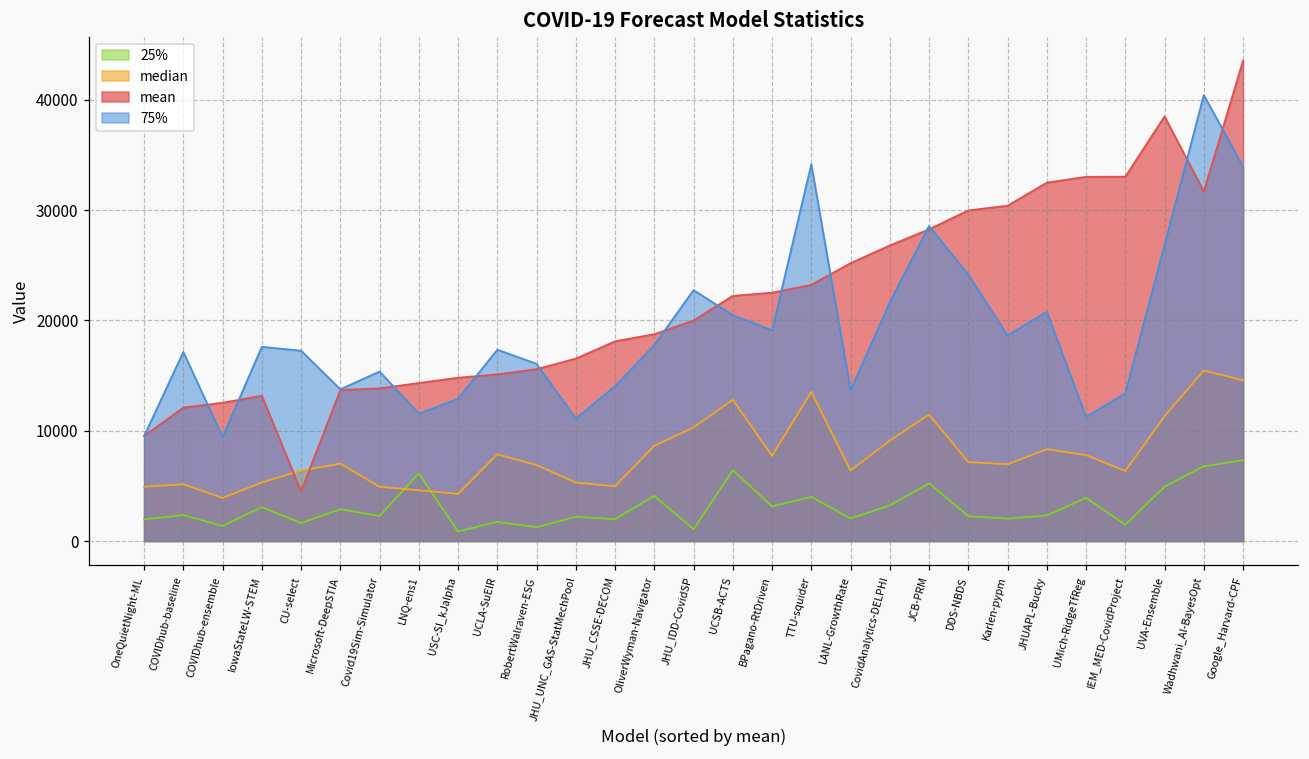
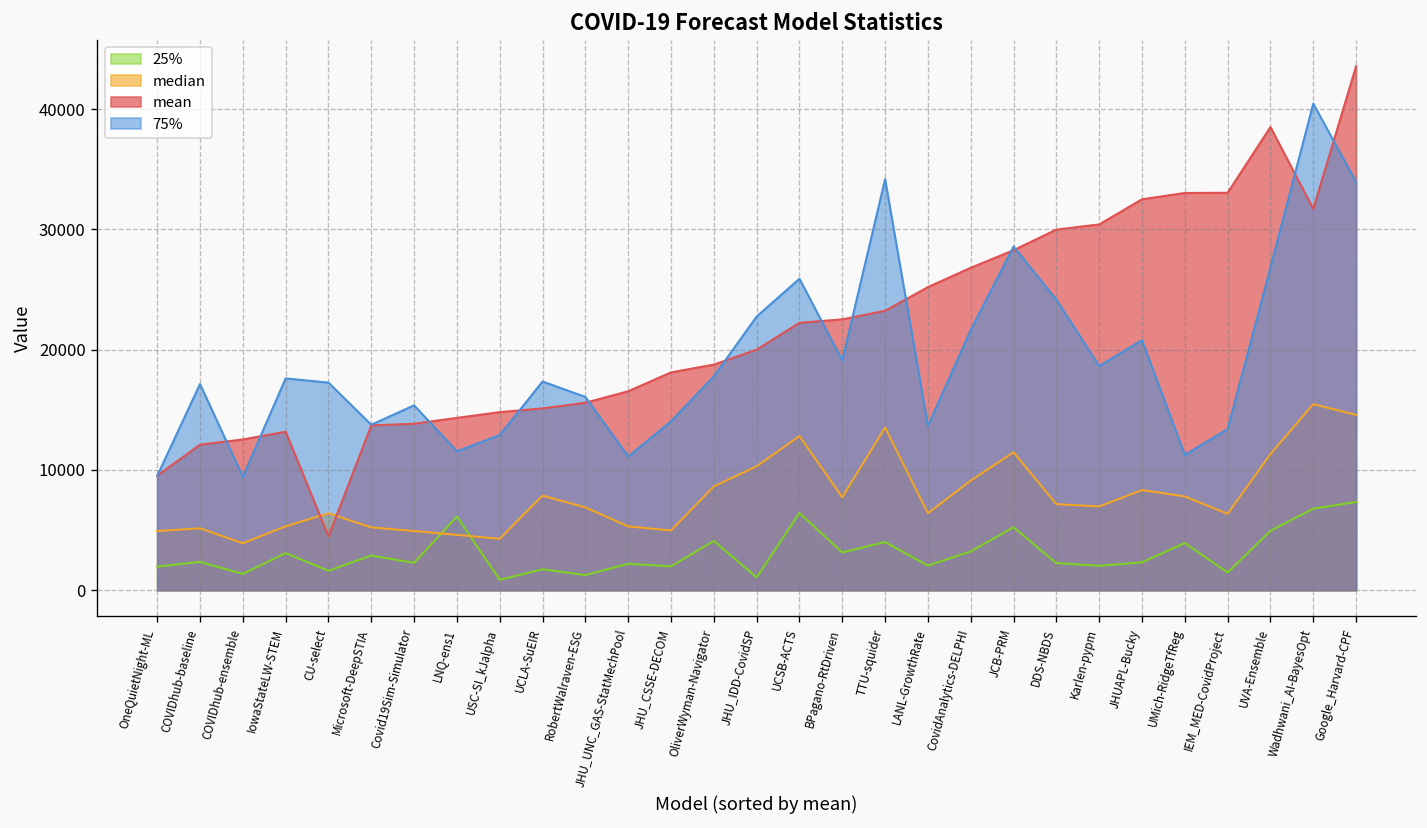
median, Microsoft-DeepSTIA: 7000 -> 5200
75%, UCSB-ACTS: 20500 -> 25900
